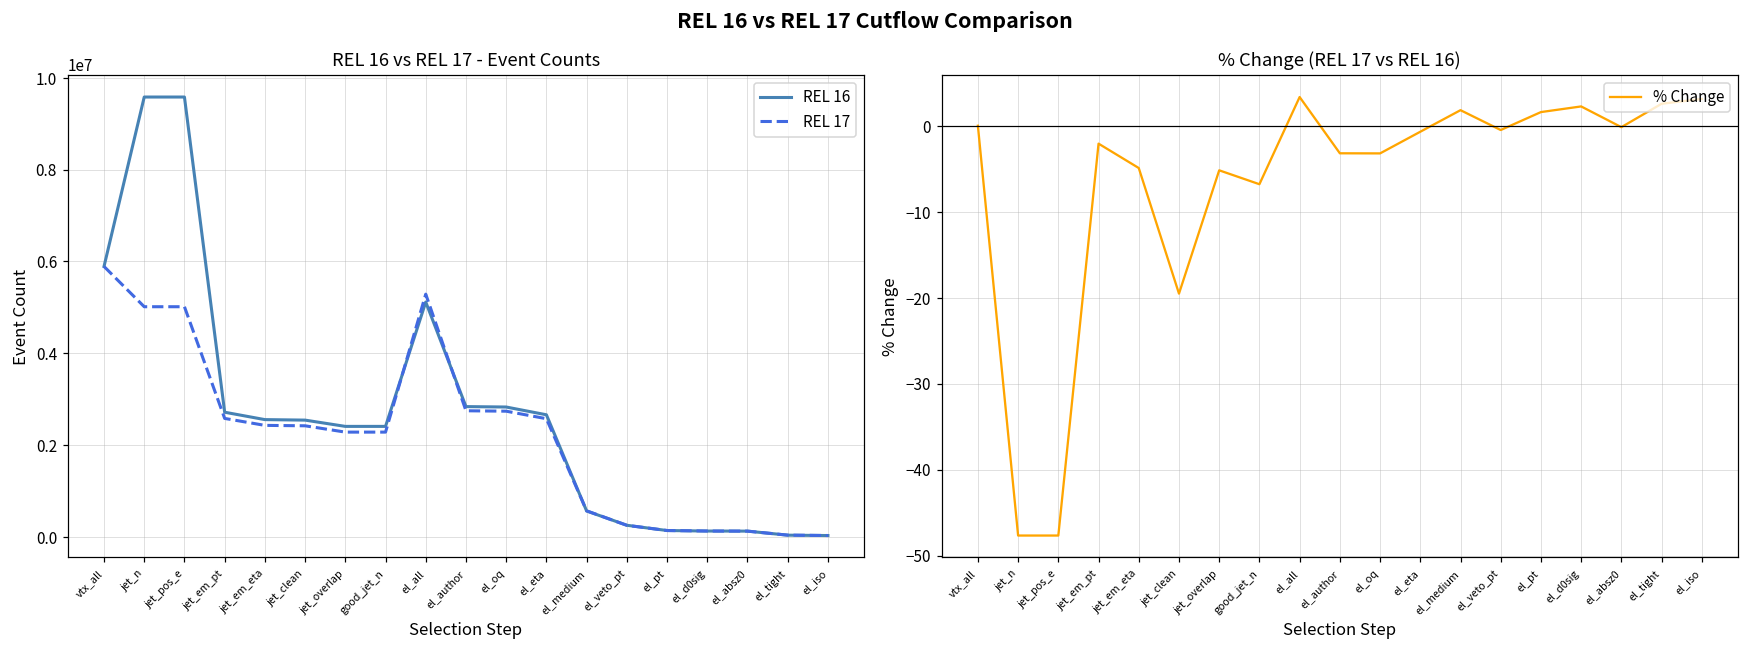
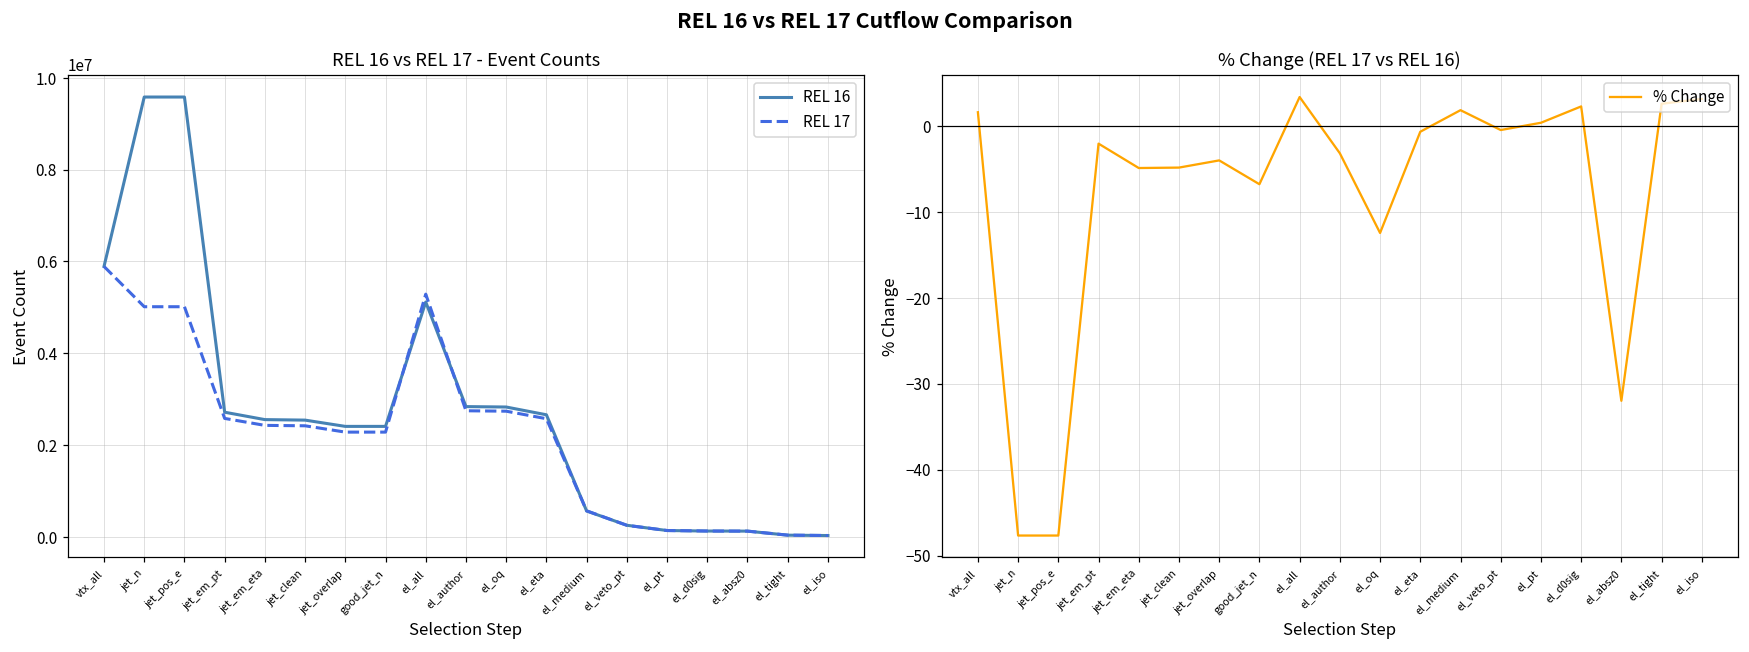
% Change (REL 17 vs REL 16), vtx_all: 0 -> 2
% Change (REL 17 vs REL 16), jet_clean: -20 -> -5
% Change (REL 17 vs REL 16), jet_overlap: -5 -> -4
% Change (REL 17 vs REL 16), el_oq: -3 -> -12
% Change (REL 17 vs REL 16), el_pt: 2 -> 0
% Change (REL 17 vs REL 16), el_absz0: 0 -> -32
